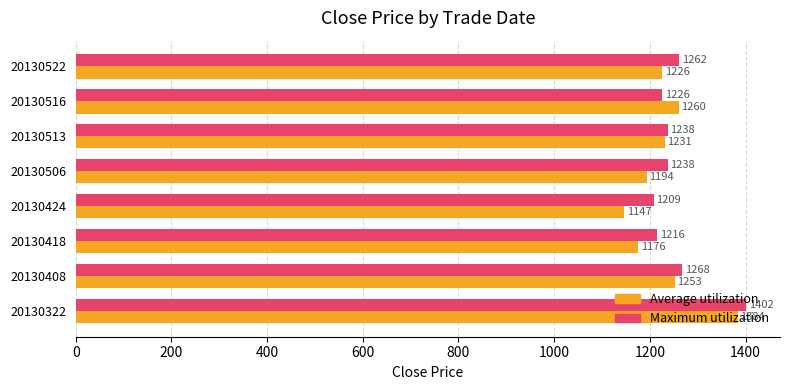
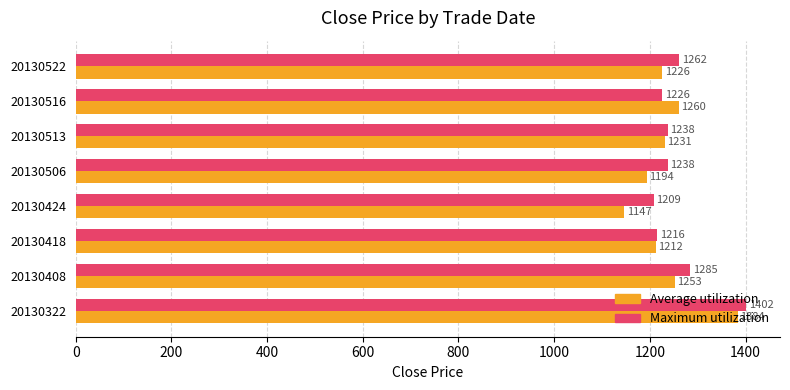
Average utilization, 20130418: 1176 -> 1212
Maximum utilization, 20130408: 1268 -> 1285
